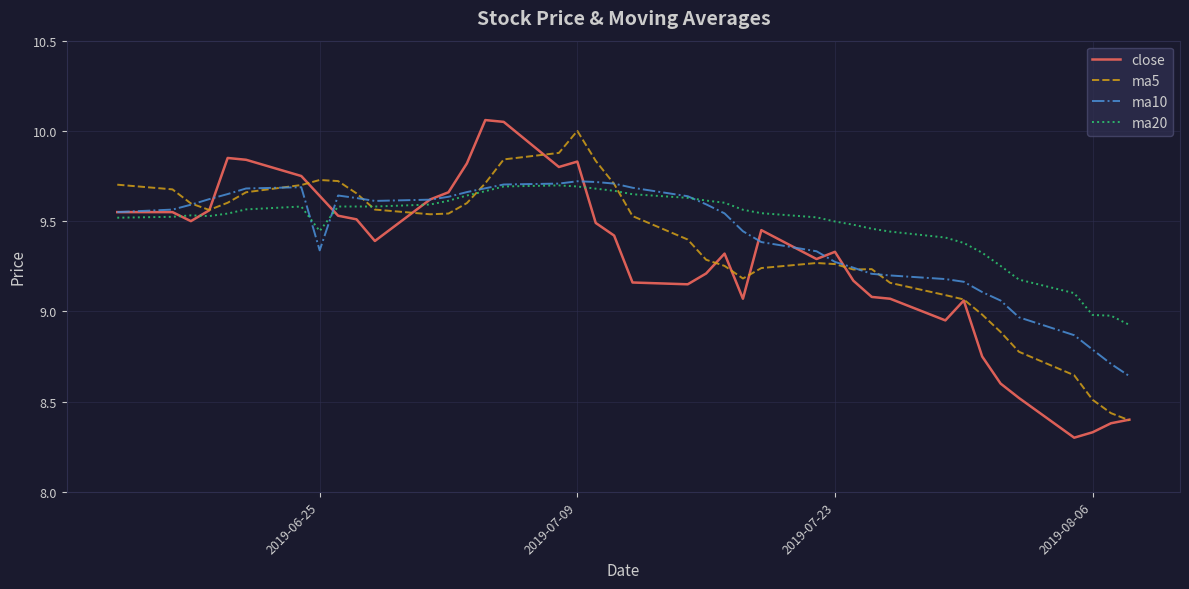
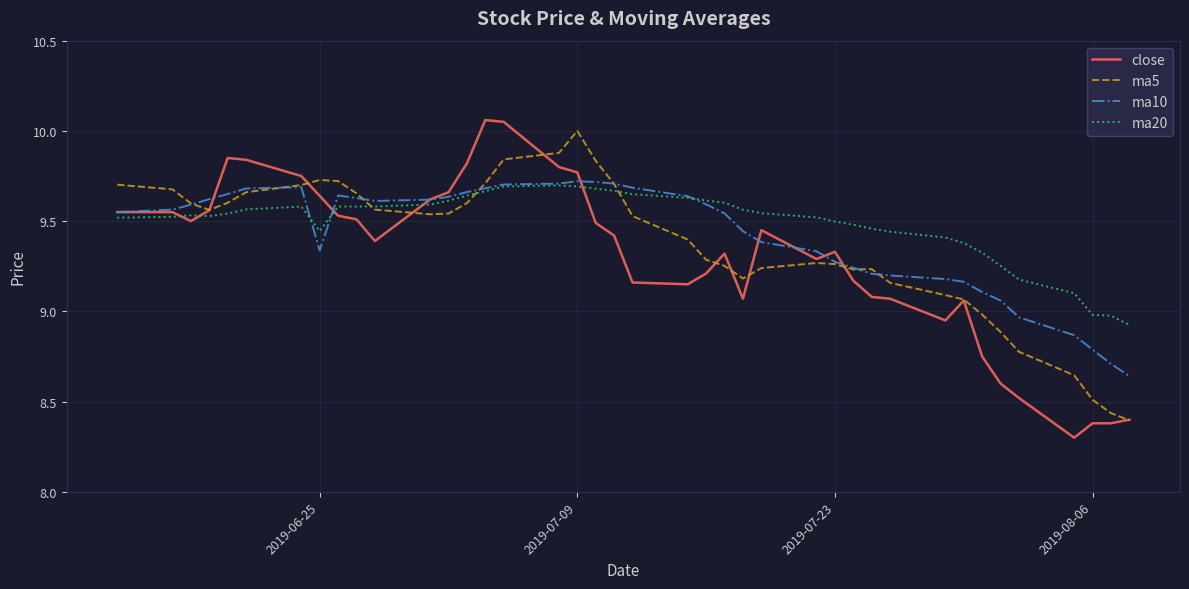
close, 2019-07-09: 9.83 -> 9.77
close, 2019-08-06: 8.33 -> 8.38
